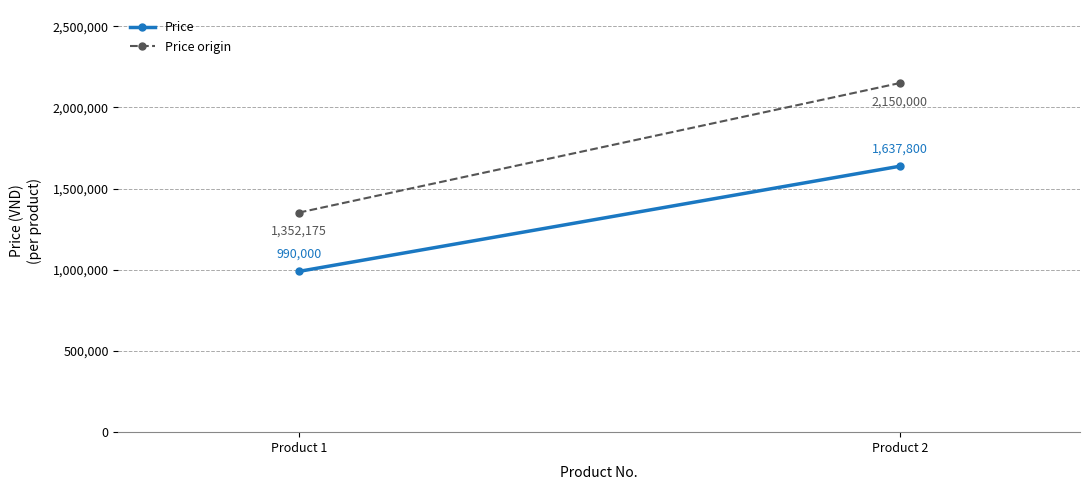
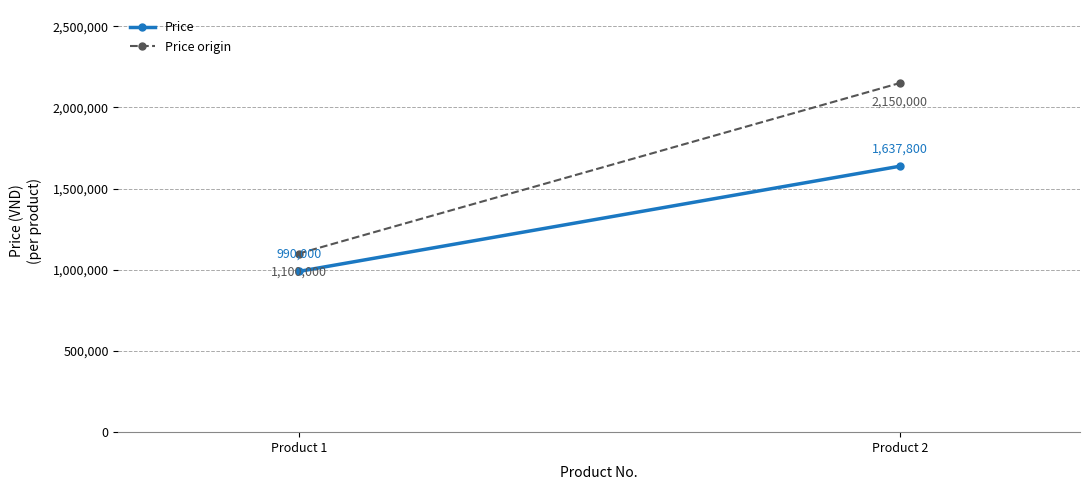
Price origin, Product 1: 1,352,175 -> 1,100,000
